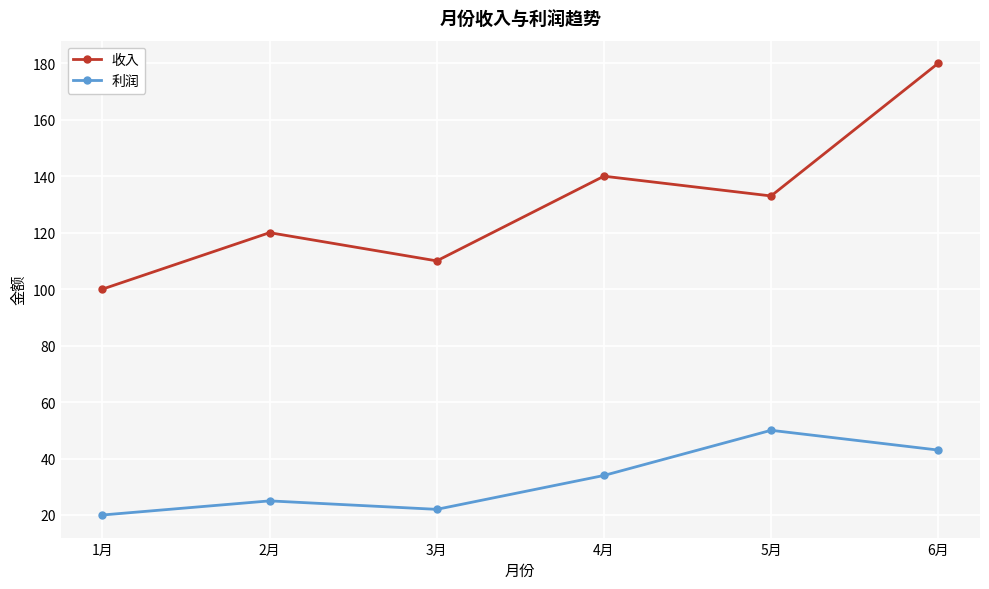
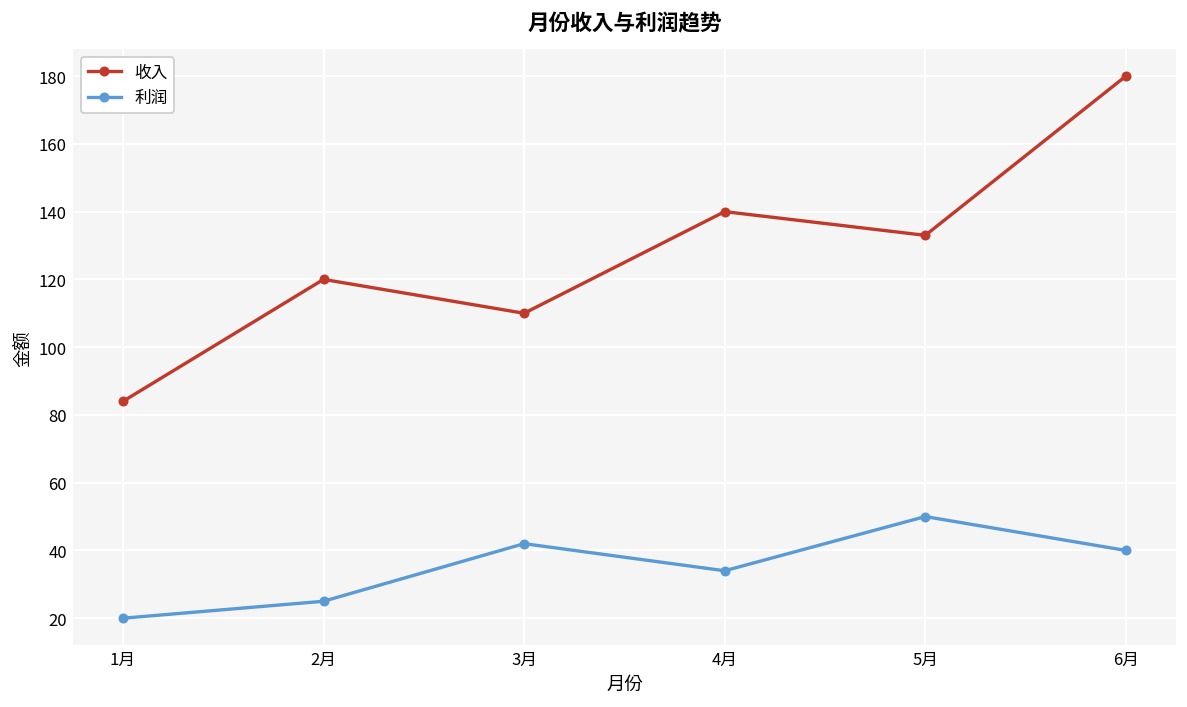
收入, 1月: 100 -> 84
利润, 3月: 22 -> 42
利润, 6月: 43 -> 40
